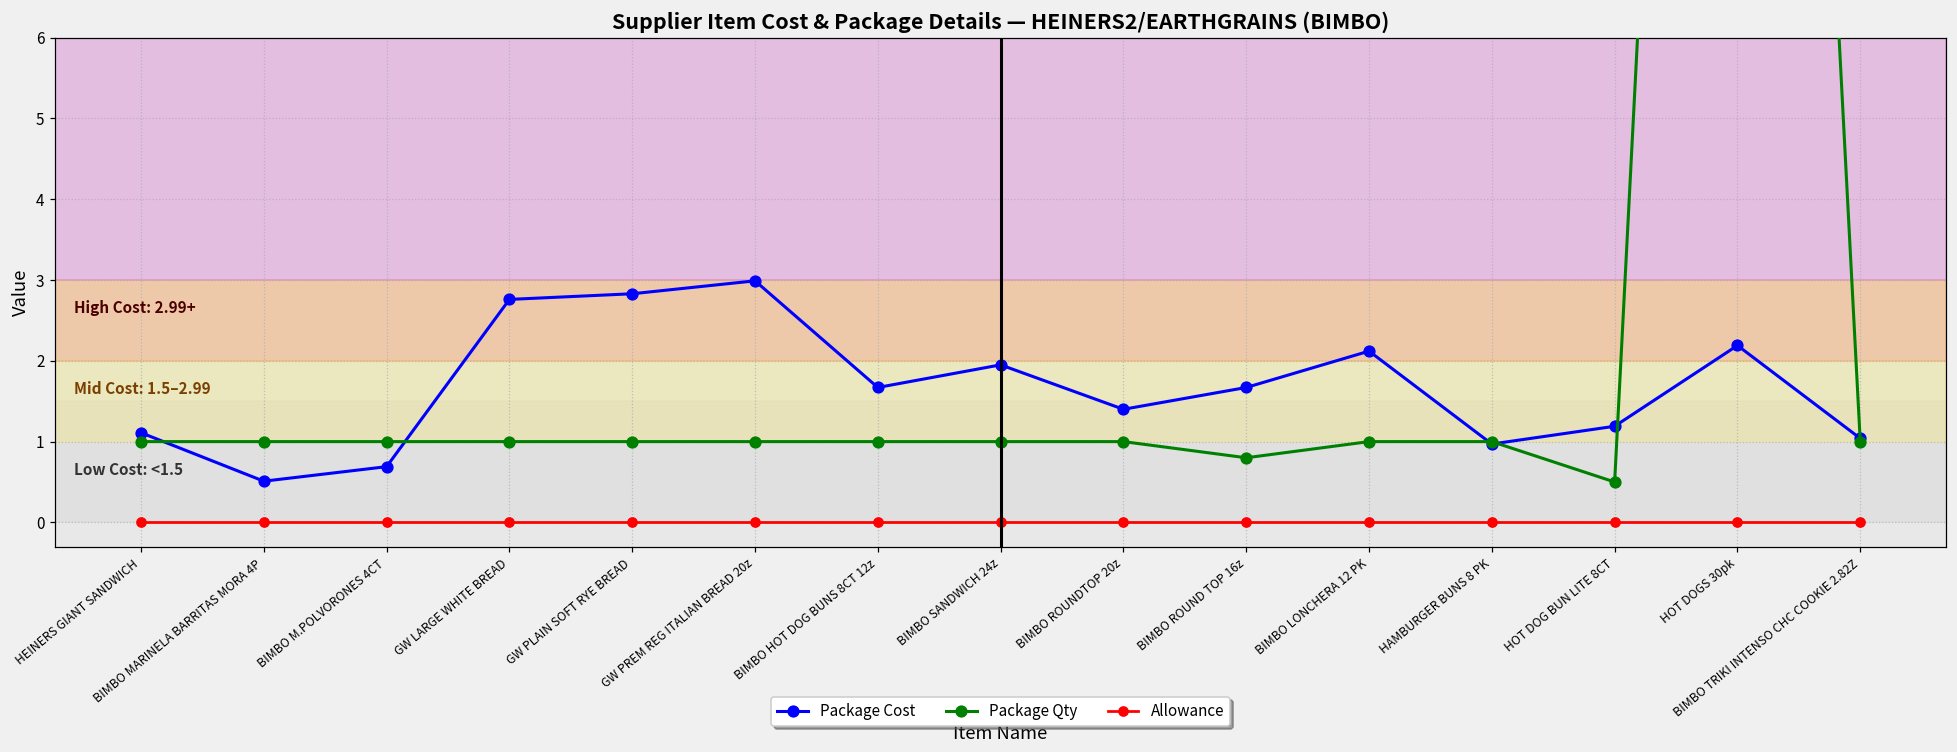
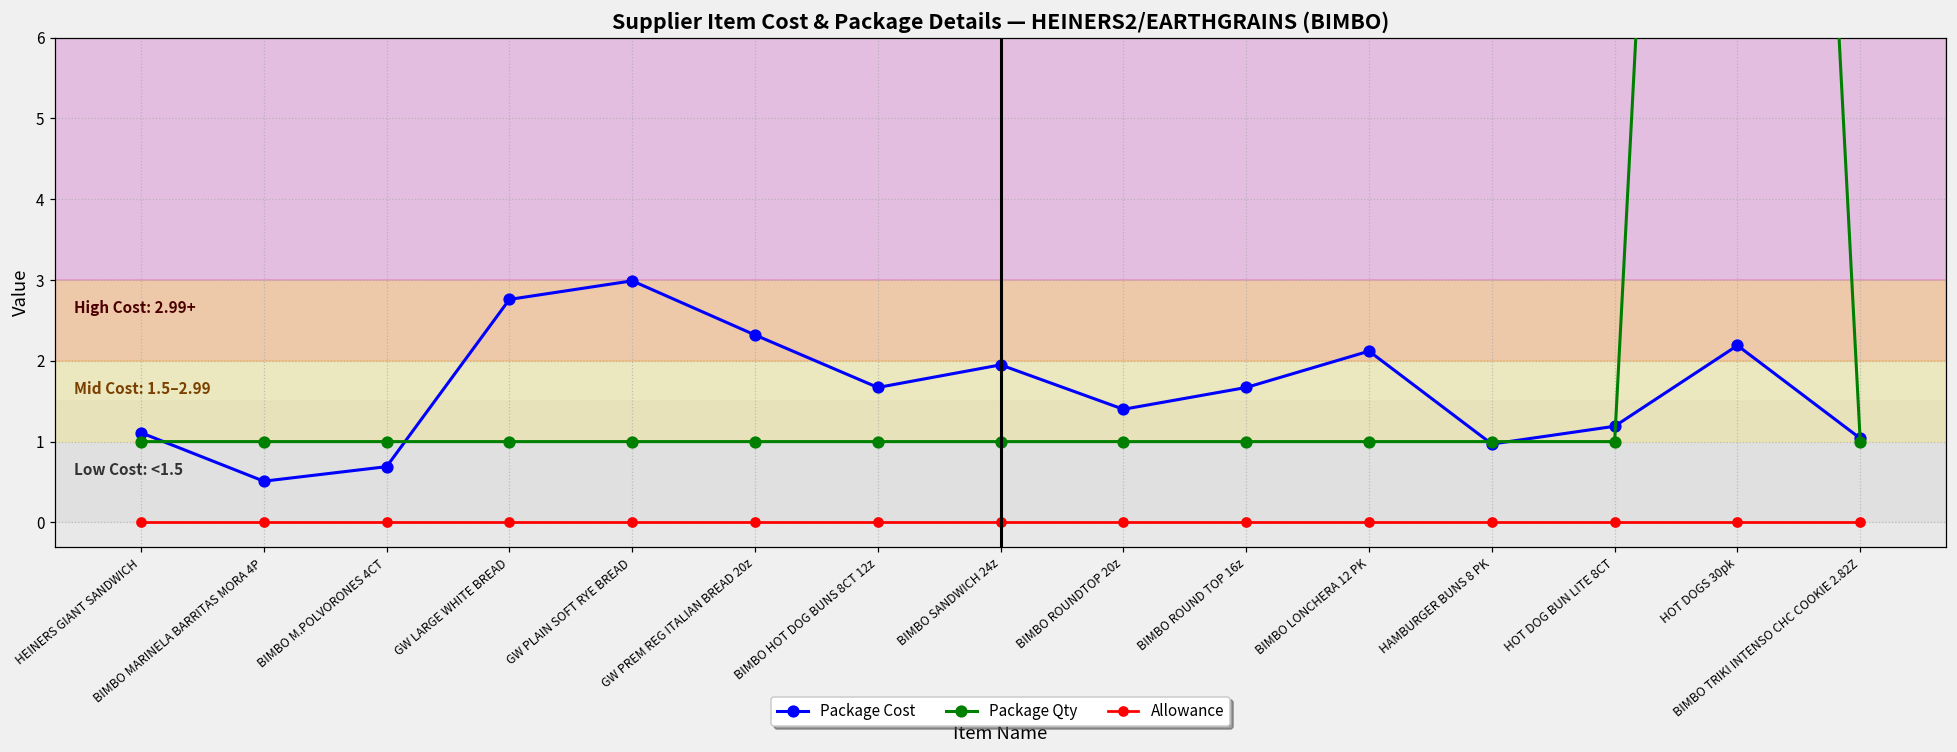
Package Cost, GW PLAIN SOFT RYE BREAD: 2.8 -> 3.0
Package Cost, GW PREM REG ITALIAN BREAD 20z: 3.0 -> 2.3
Package Qty, BIMBO ROUND TOP 16z: 0.8 -> 1.0
Package Qty, HOT DOG BUN LITE 8CT: 0.5 -> 1.0
